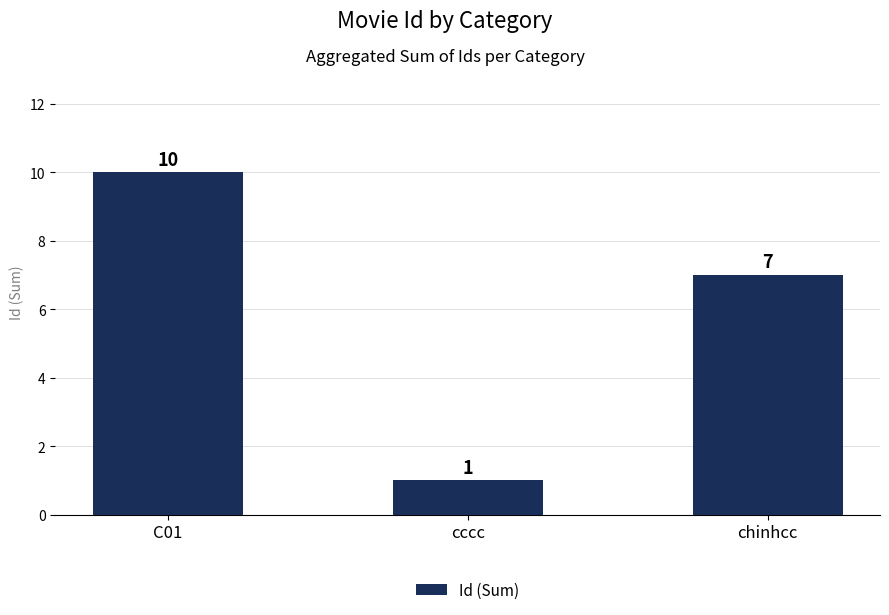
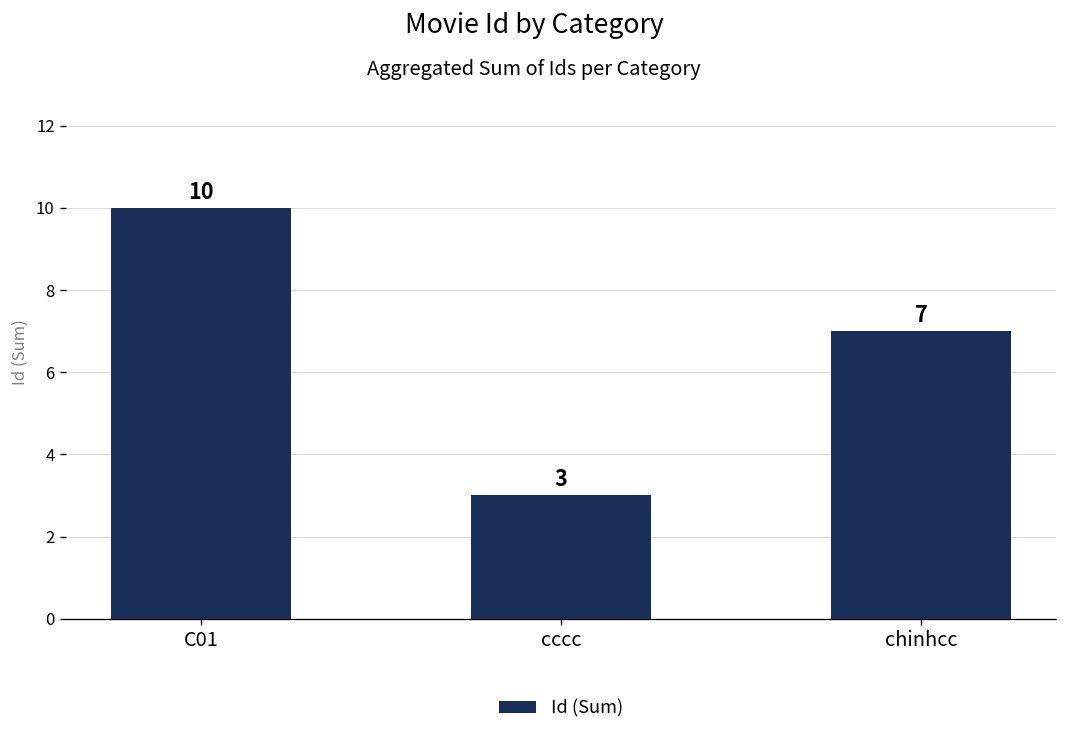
cccc: 1 -> 3
